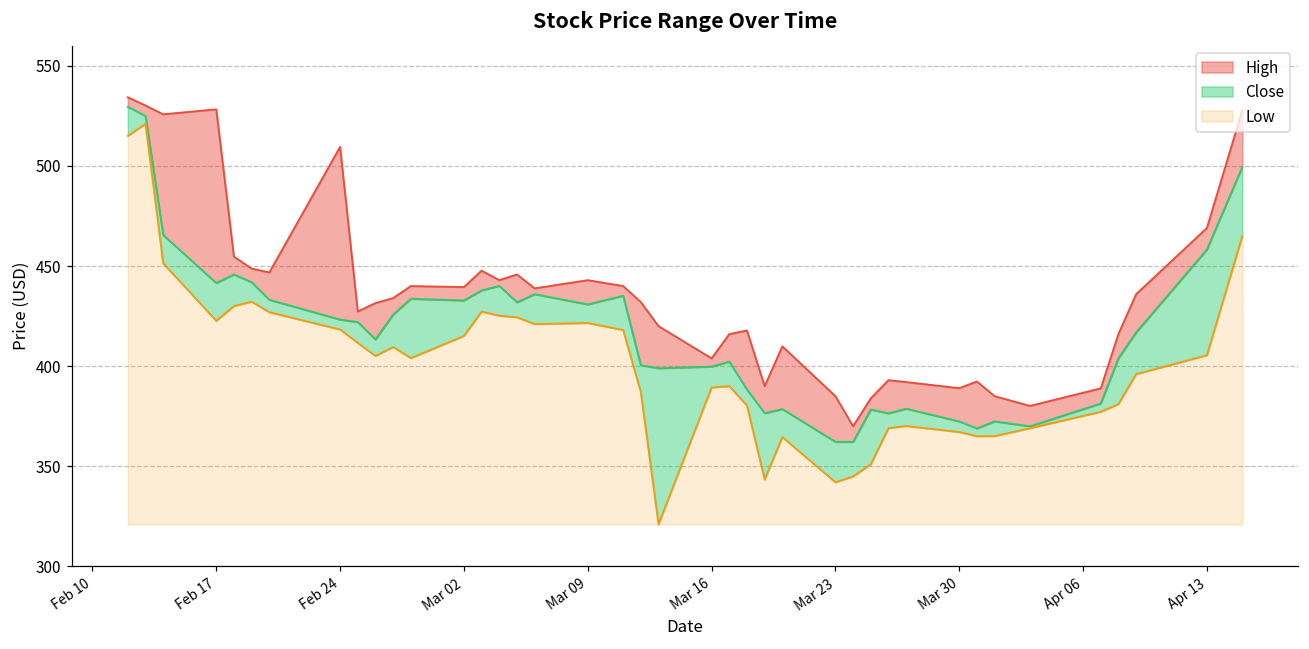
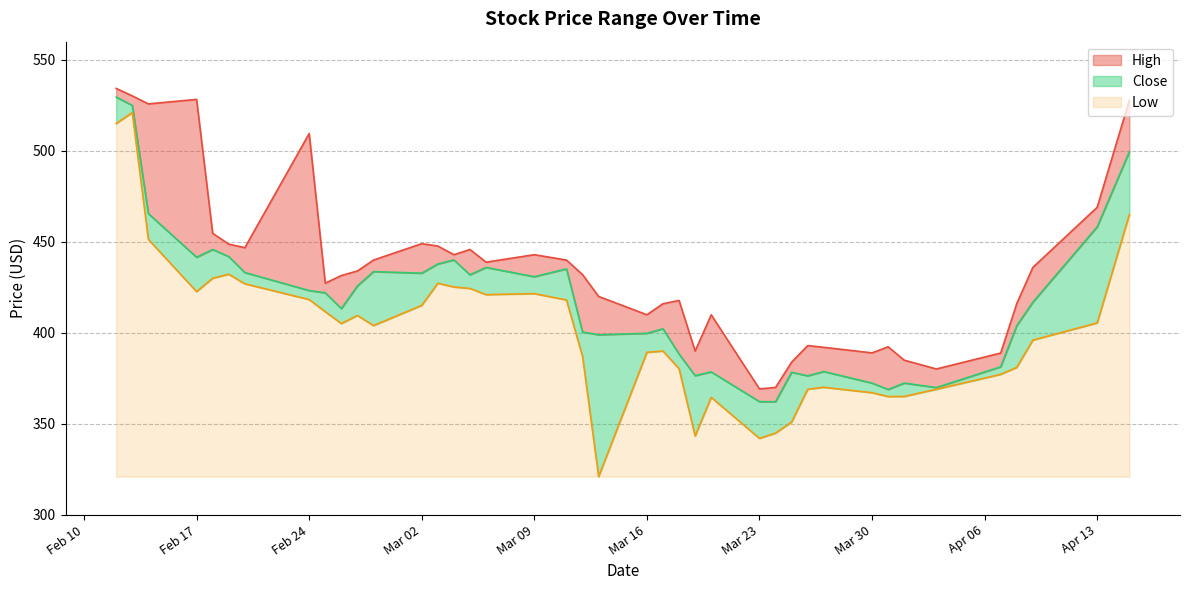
High, Mar 02: 440 -> 449
High, Mar 16: 404 -> 410
High, Mar 23: 385 -> 369
